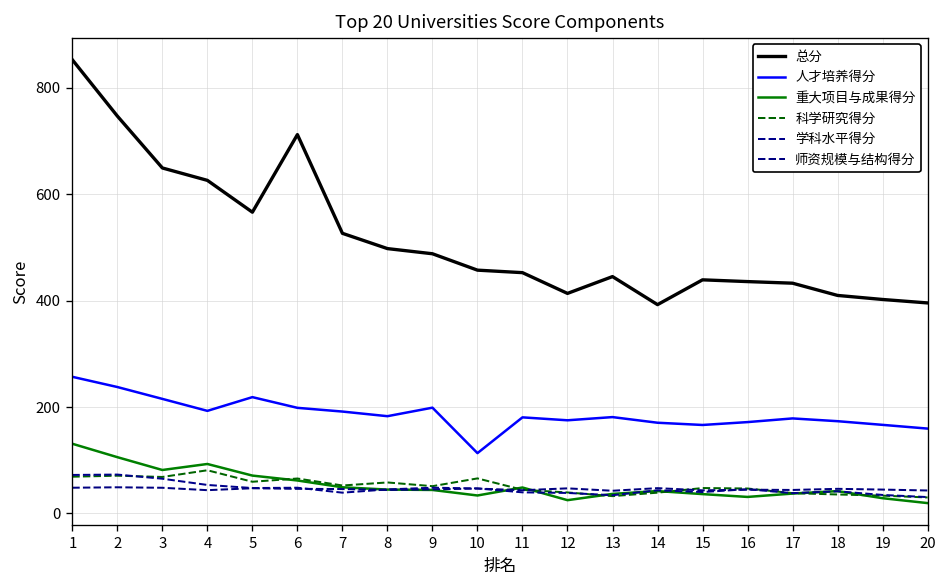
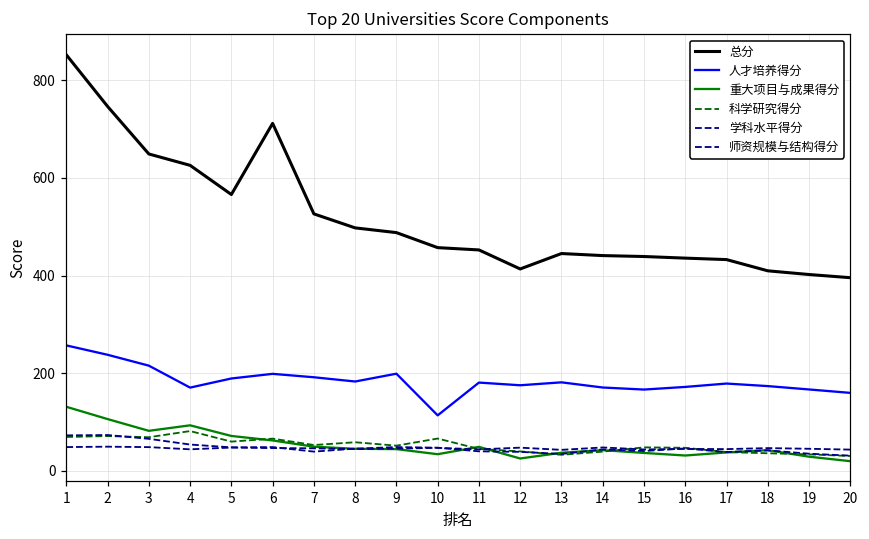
人才培养得分, 4: 190 -> 170
人才培养得分, 5: 220 -> 190
总分, 14: 390 -> 440
